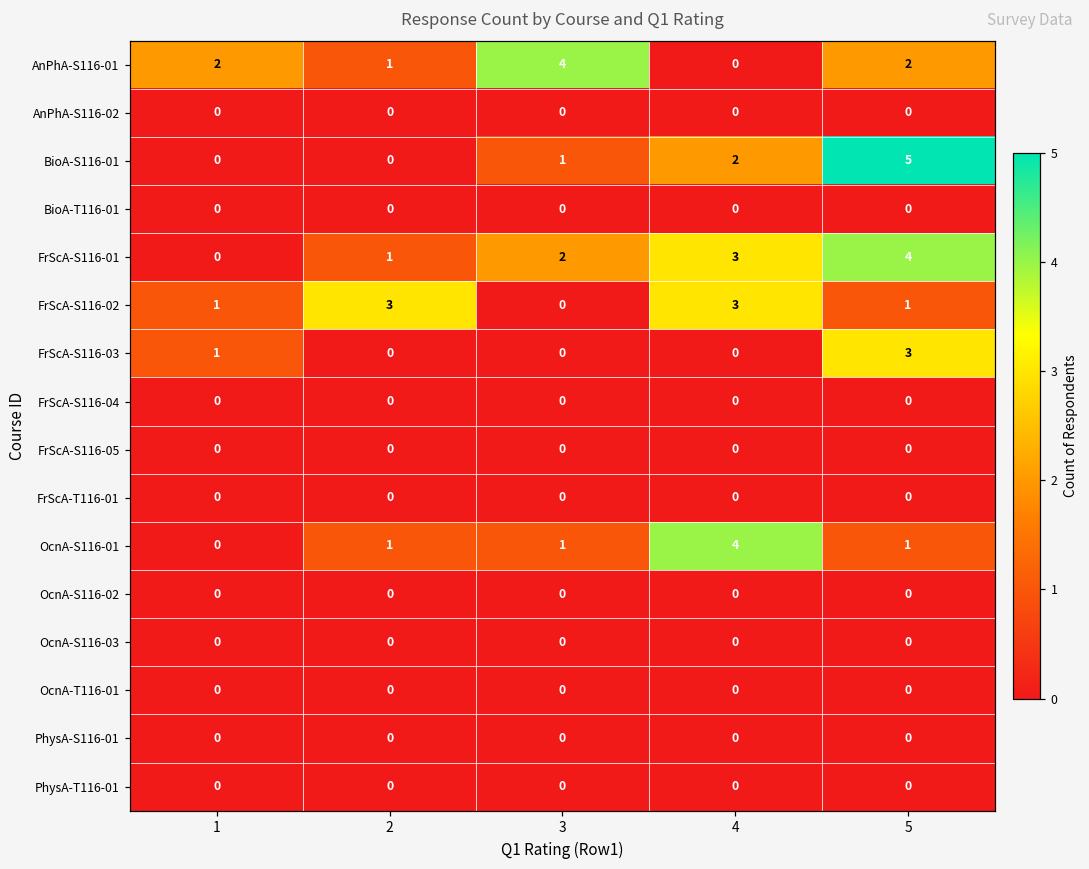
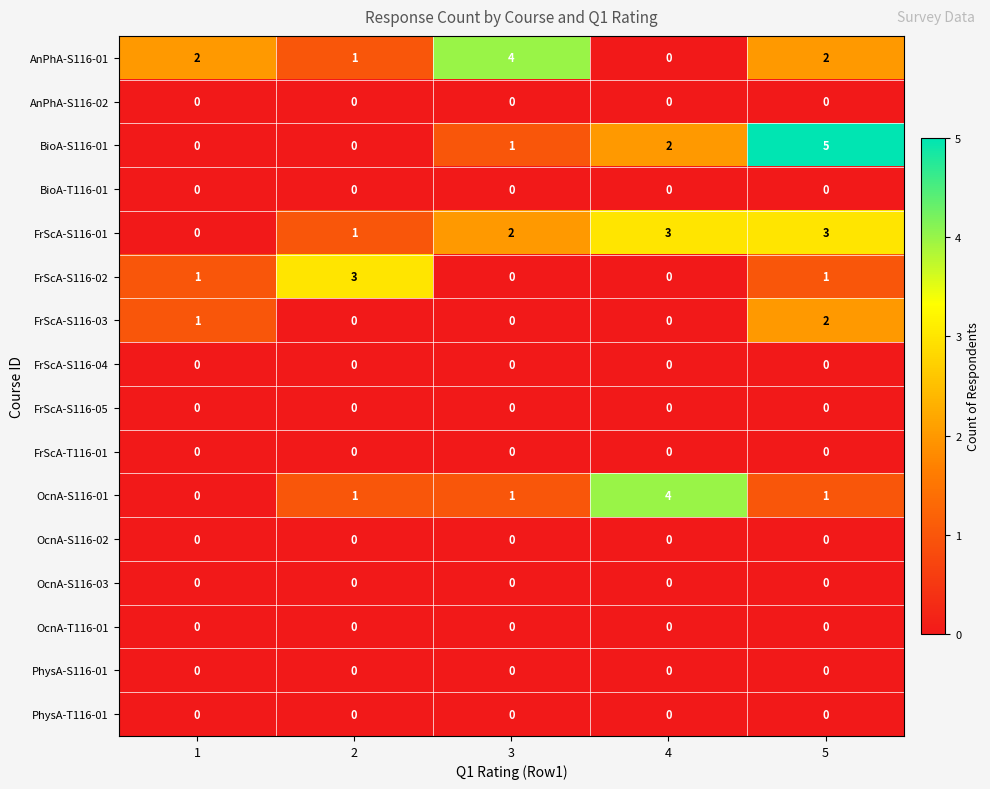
FrScA-S116-01, 5: 4 -> 3
FrScA-S116-02, 4: 3 -> 0
FrScA-S116-03, 5: 3 -> 2
